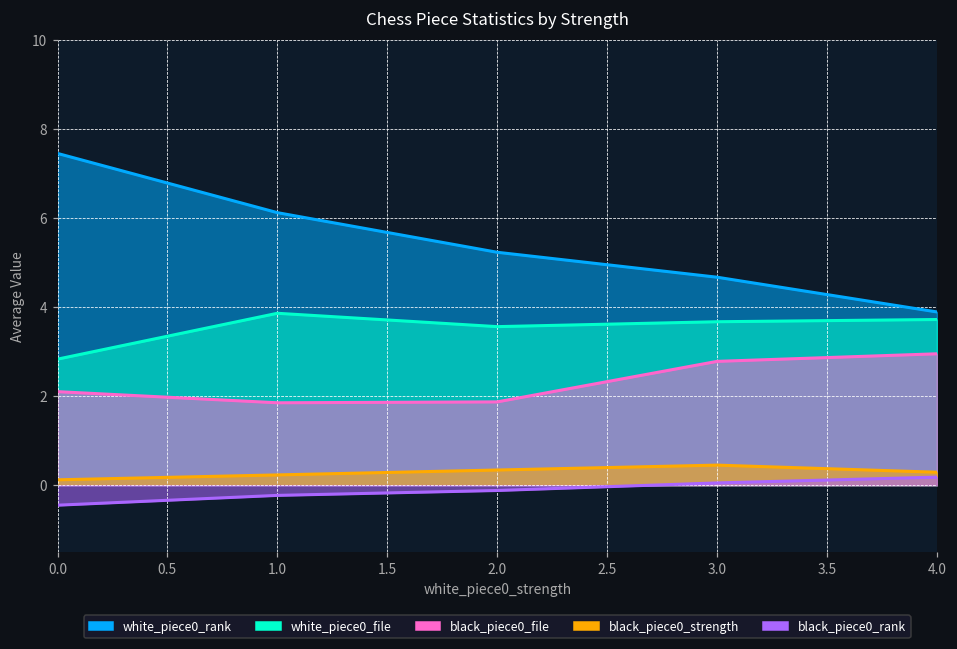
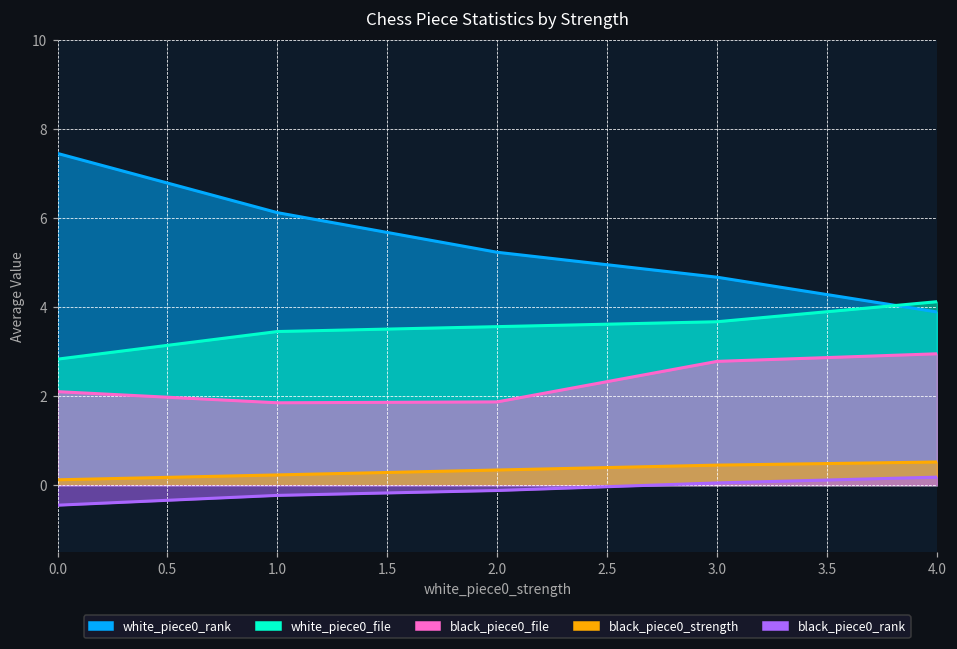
white_piece0_file, 1.0: 3.9 -> 3.5
white_piece0_file, 4.0: 3.7 -> 4.1
black_piece0_strength, 4.0: 0.3 -> 0.5
